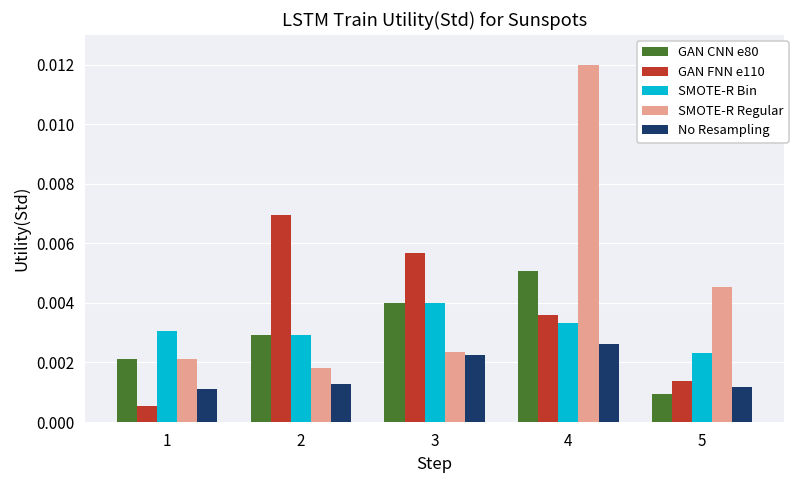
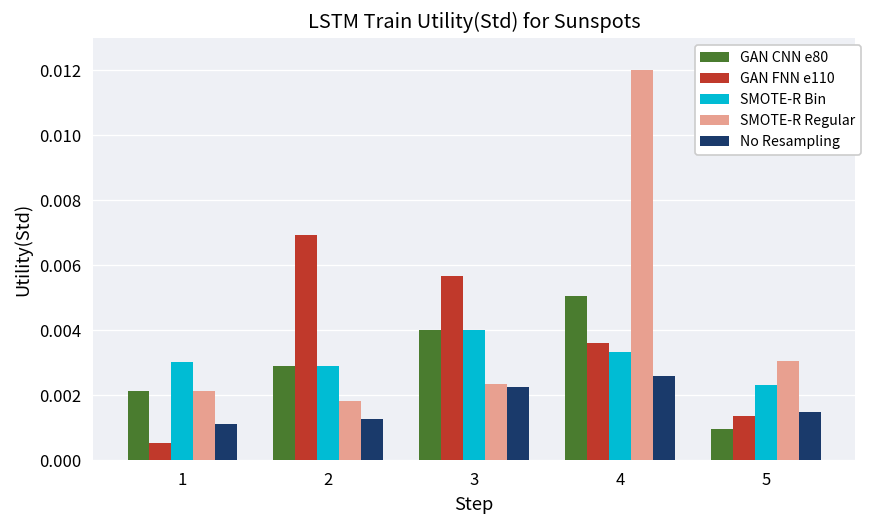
SMOTE-R Regular, 5: 0.0045 -> 0.0031
No Resampling, 5: 0.0012 -> 0.0015
